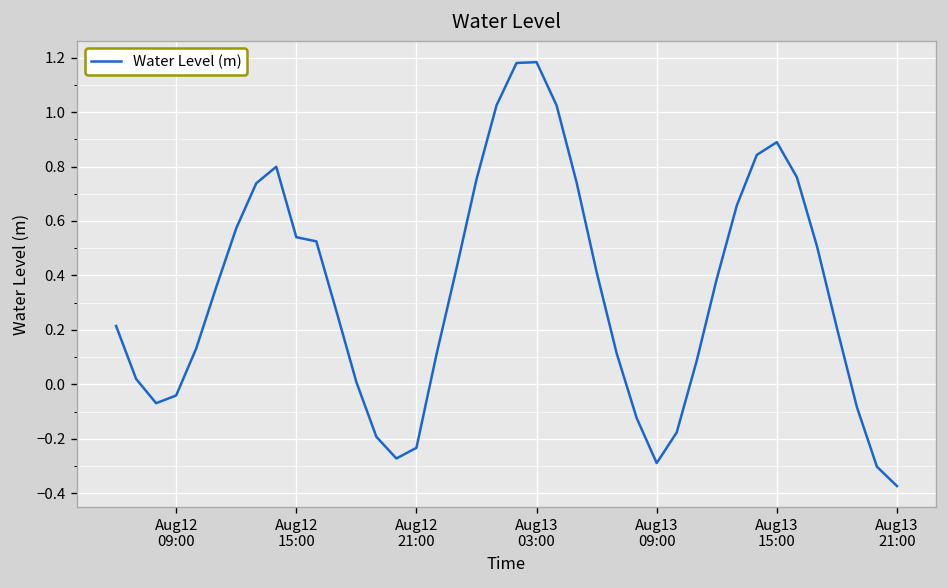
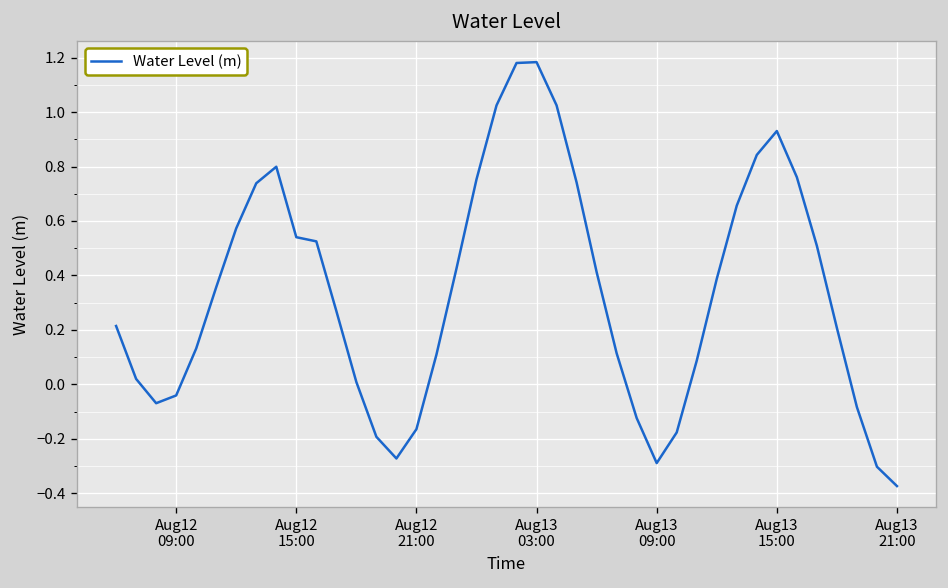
Aug12 21:00: -0.23 -> -0.16
Aug13 15:00: 0.89 -> 0.93
